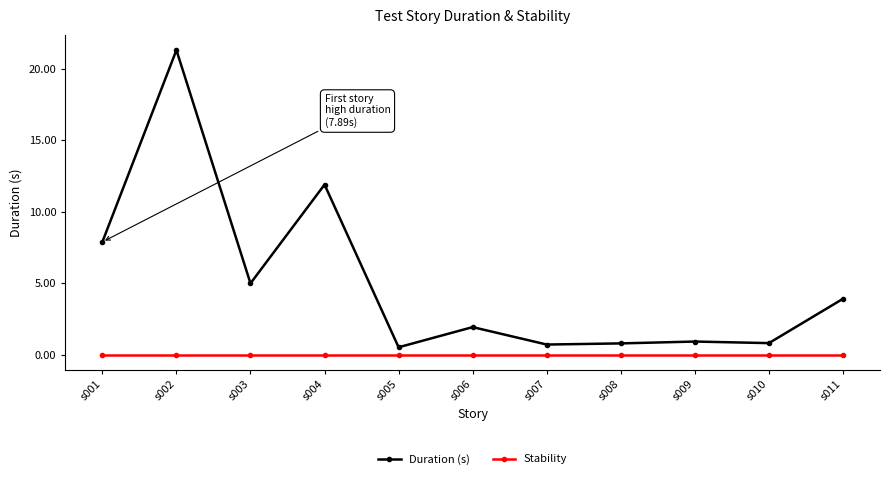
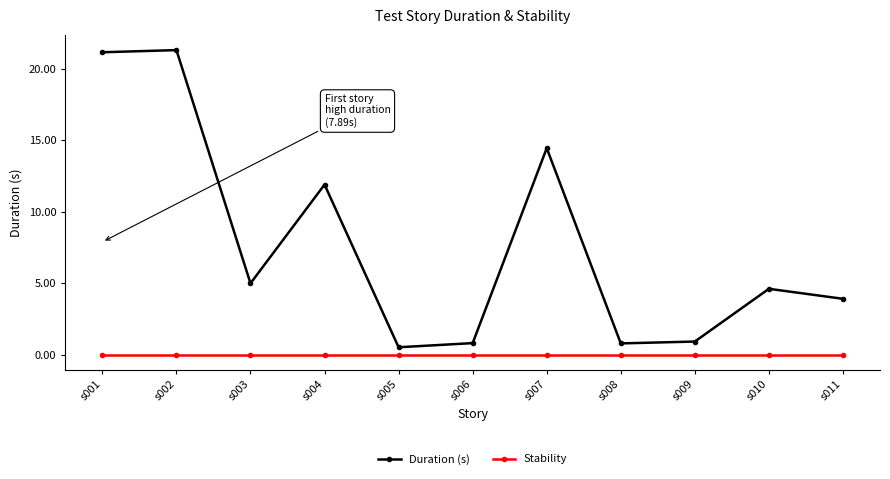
Duration (s), s001: 7.9 -> 21.2
Duration (s), s006: 1.9 -> 0.8
Duration (s), s007: 0.7 -> 14.5
Duration (s), s010: 0.8 -> 4.6
